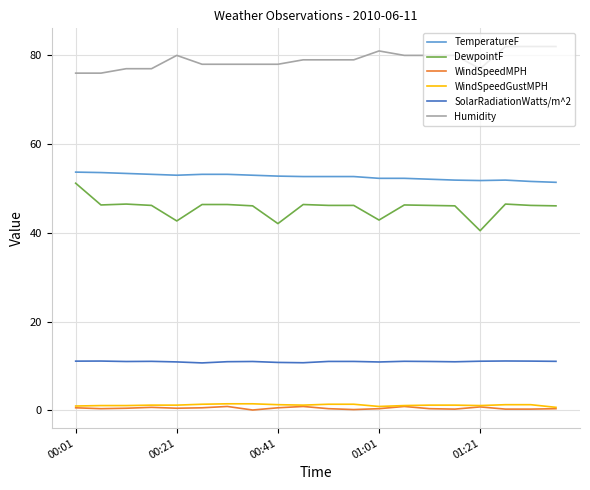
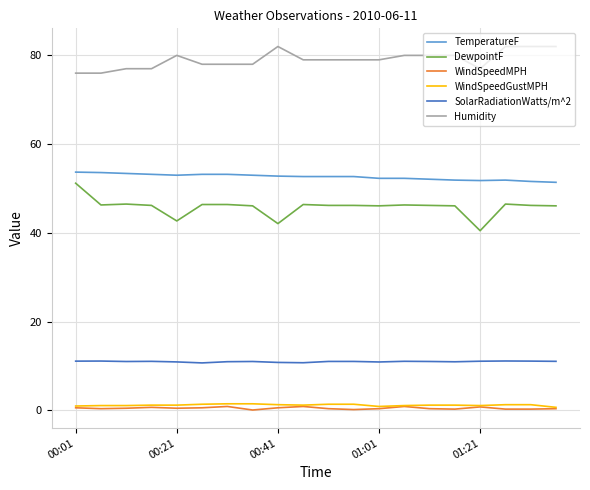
Humidity, 00:41: 78 -> 82
DewpointF, 01:01: 43 -> 46
Humidity, 01:01: 81 -> 79
